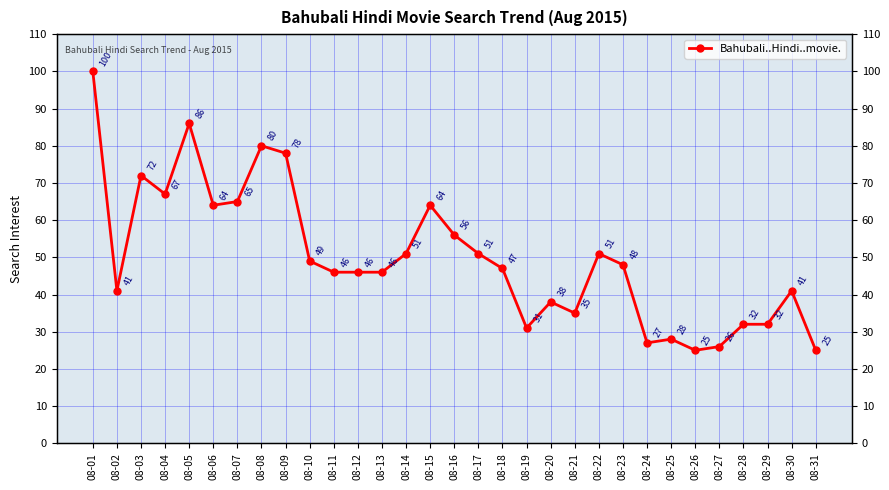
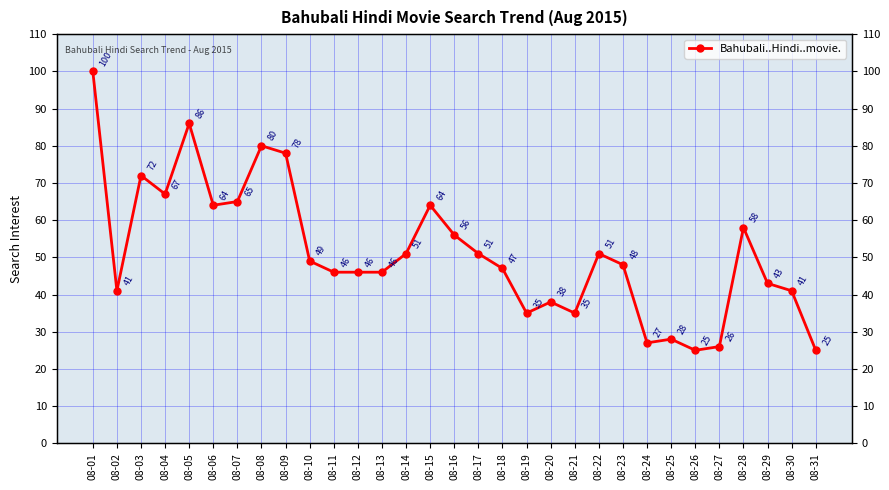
08-19: 31 -> 35
08-28: 32 -> 58
08-29: 32 -> 43
